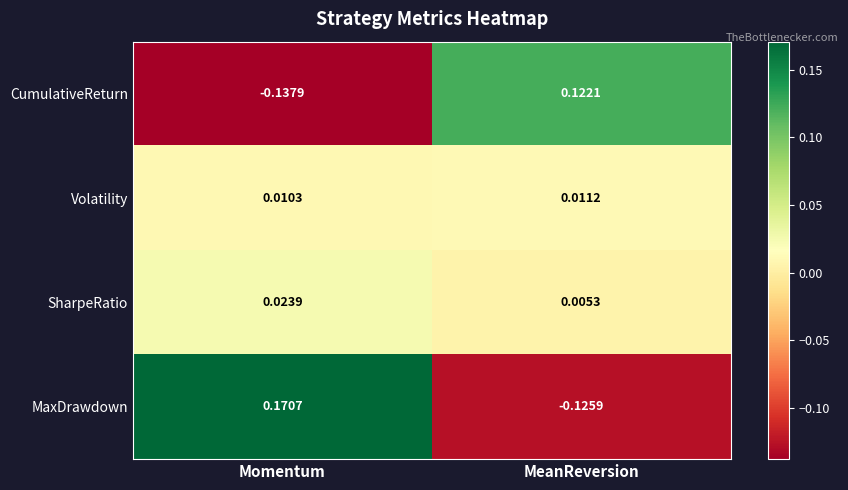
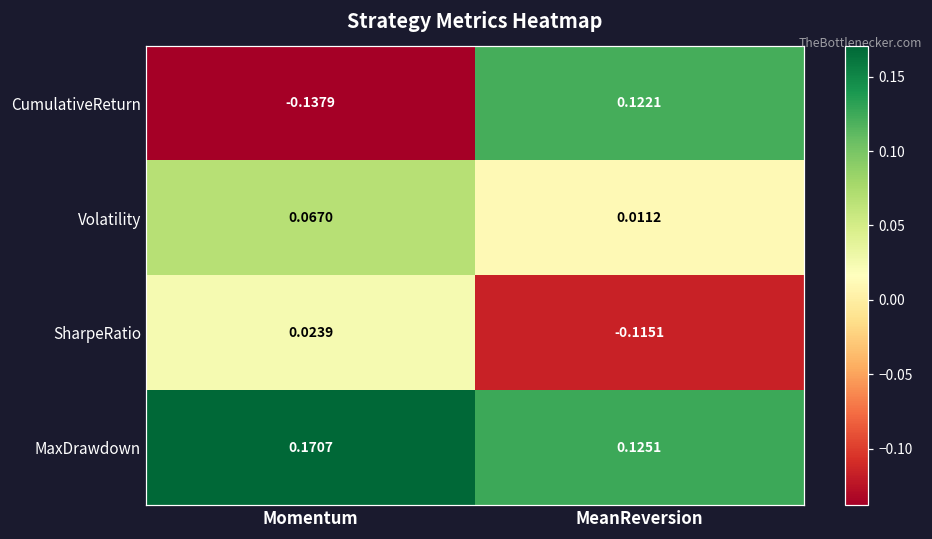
Volatility, Momentum: 0.0103 -> 0.0670
SharpeRatio, MeanReversion: 0.0053 -> -0.1151
MaxDrawdown, MeanReversion: -0.1259 -> 0.1251
